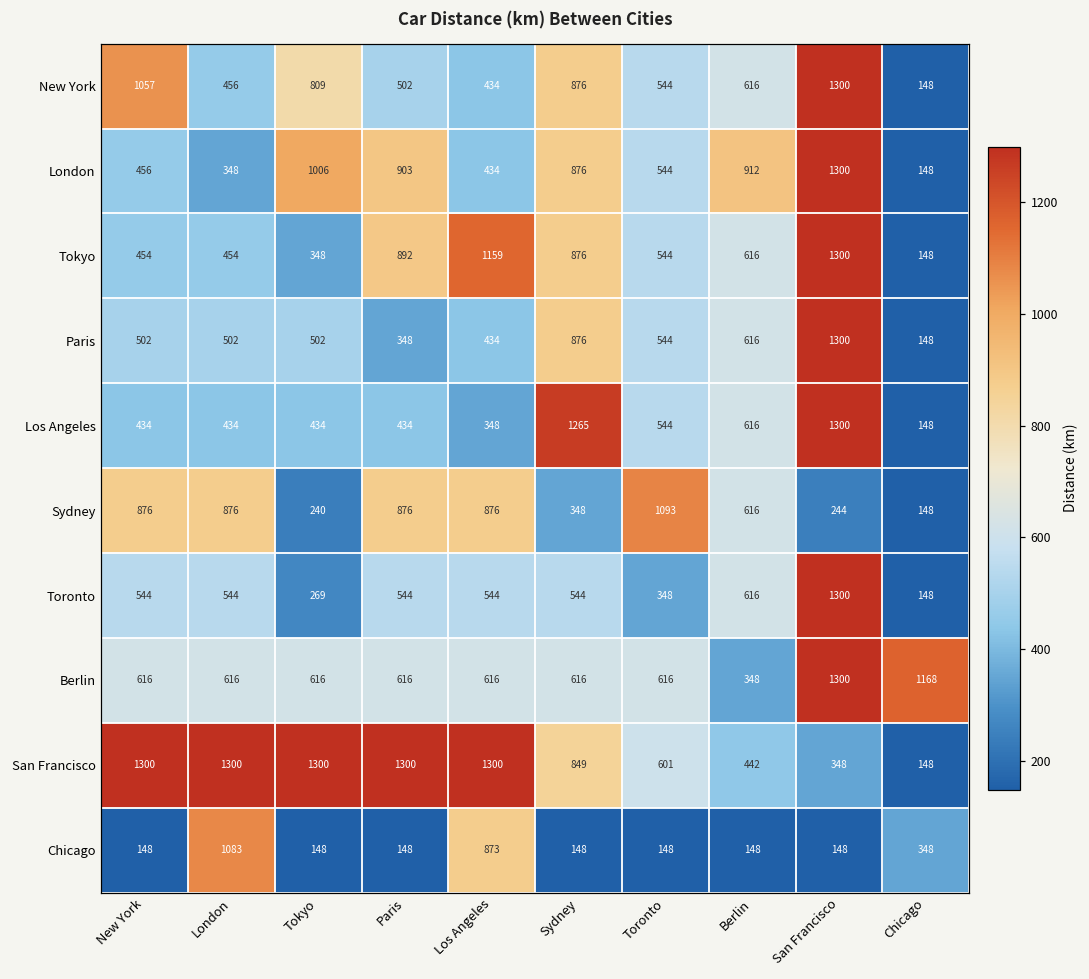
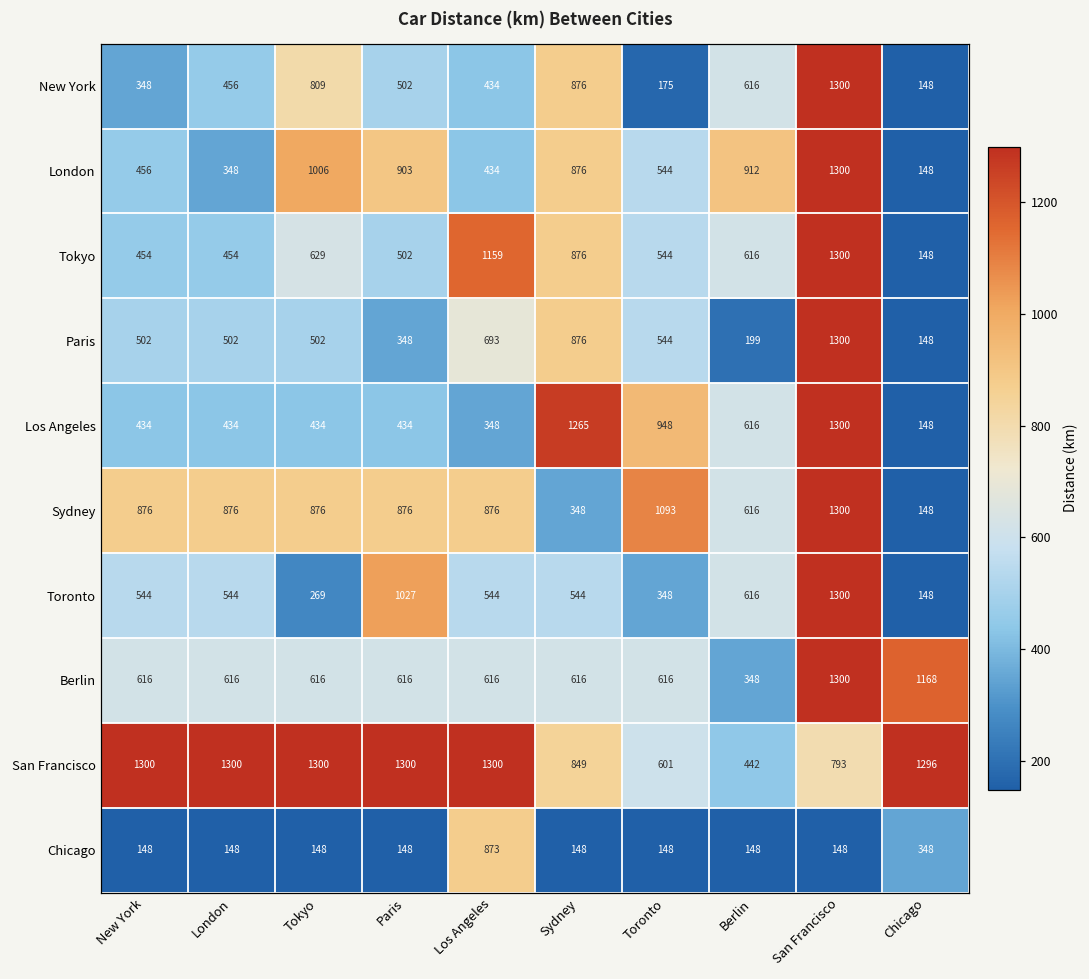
New York, New York: 1057 -> 348
New York, Toronto: 544 -> 175
Tokyo, Tokyo: 348 -> 629
Tokyo, Paris: 892 -> 502
Paris, Los Angeles: 434 -> 693
Paris, Berlin: 616 -> 199
Los Angeles, Toronto: 544 -> 948
Sydney, Tokyo: 240 -> 876
Sydney, San Francisco: 244 -> 1300
Toronto, Paris: 544 -> 1027
San Francisco, San Francisco: 348 -> 793
San Francisco, Chicago: 148 -> 1296
Chicago, London: 1083 -> 148
